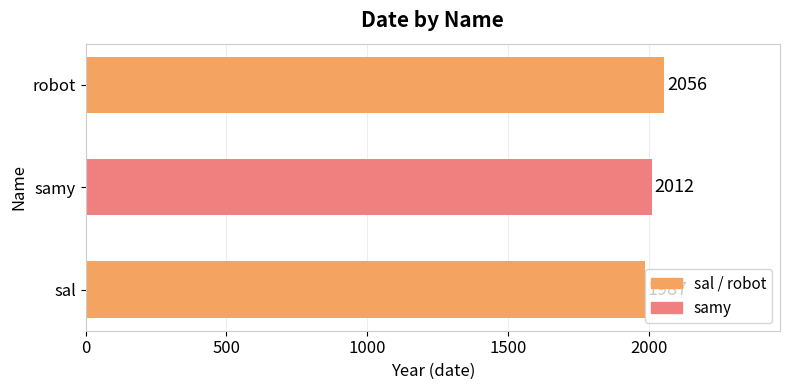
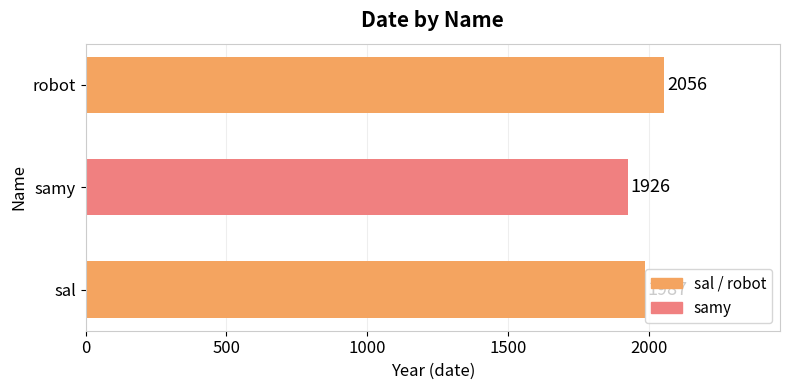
samy: 2012 -> 1926
